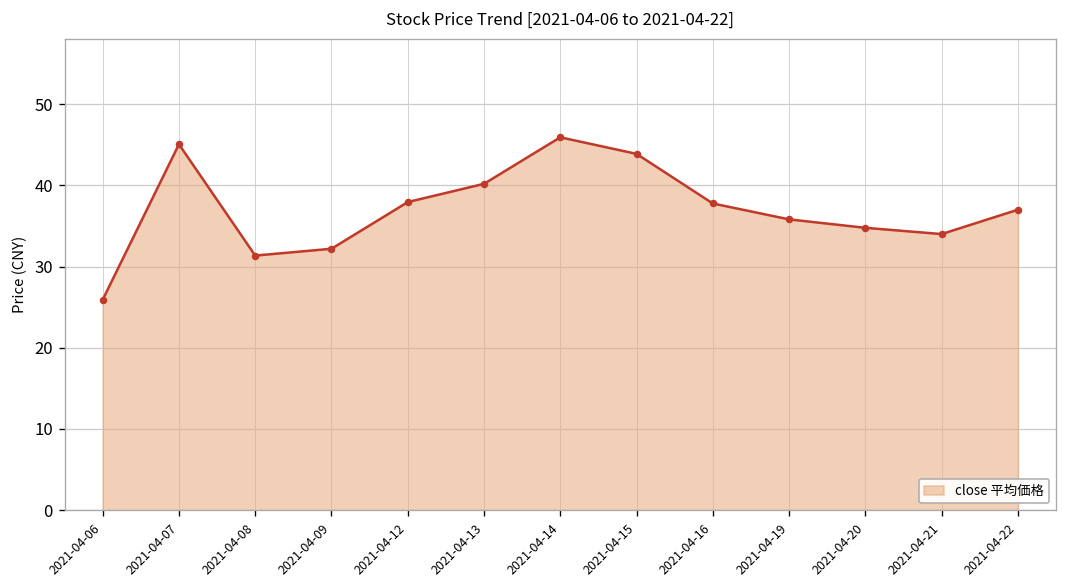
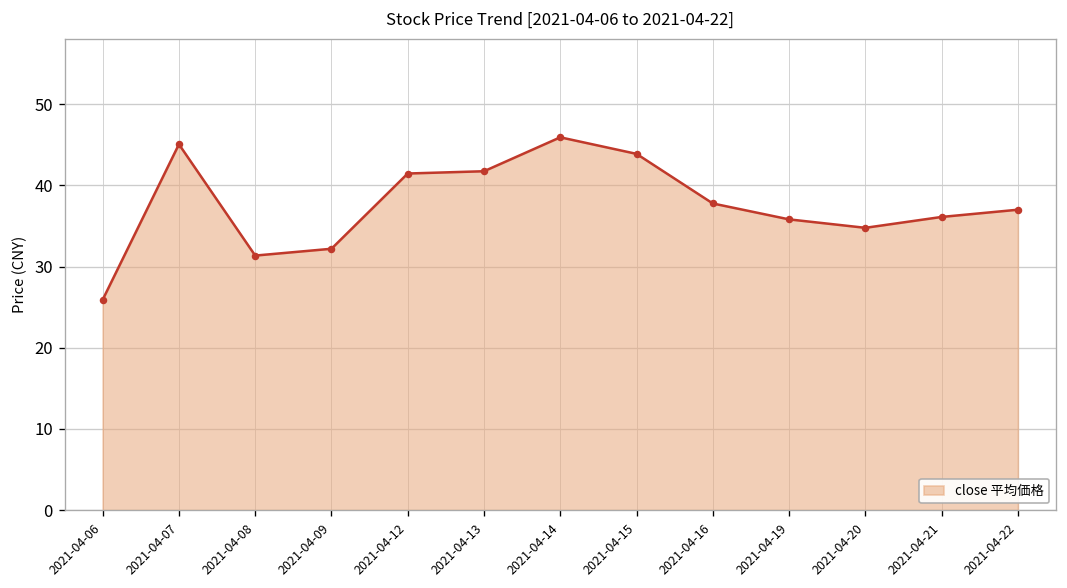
2021-04-12: 38 -> 41
2021-04-13: 40 -> 42
2021-04-21: 34 -> 36
